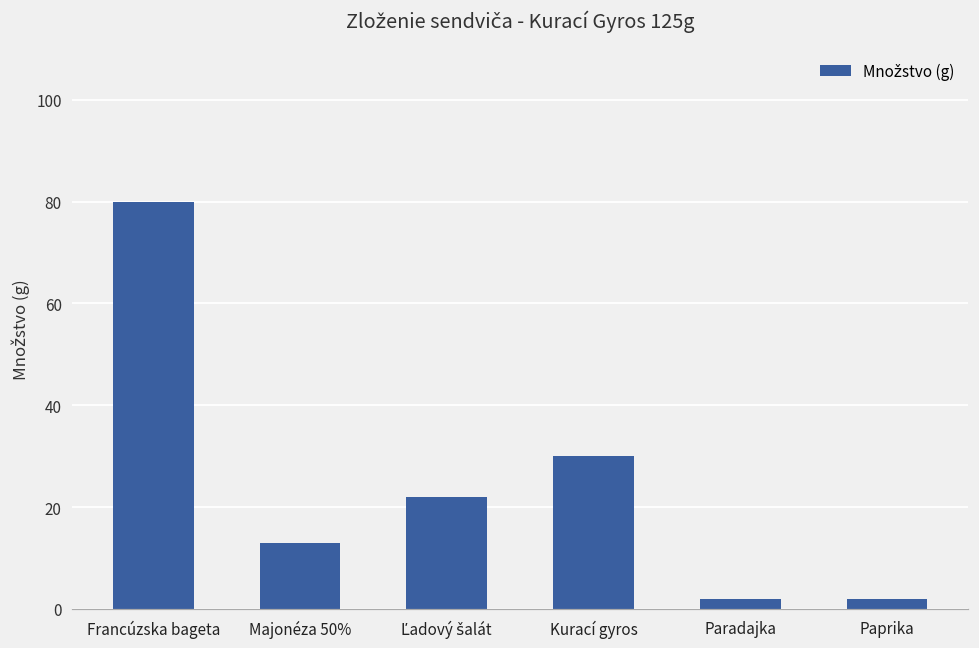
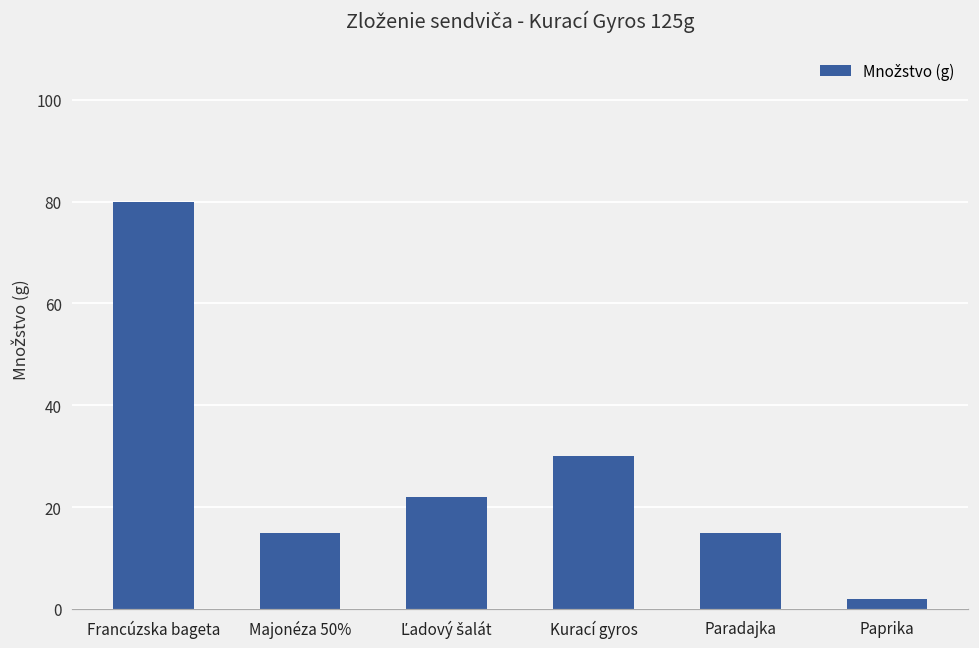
Majonéza 50%: 13 -> 15
Paradajka: 2 -> 15
